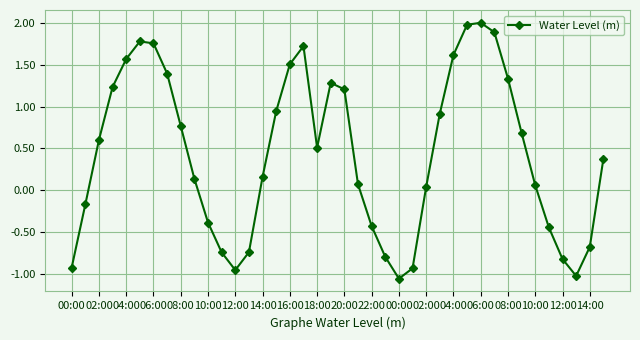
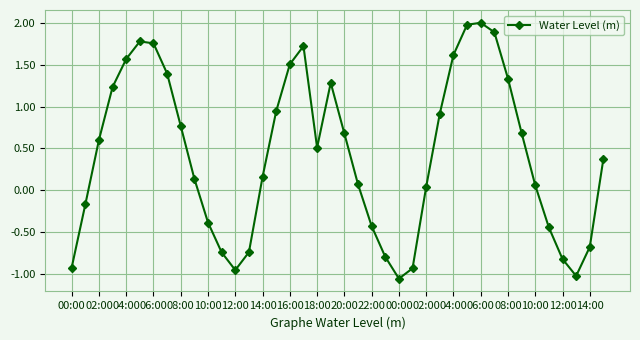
20:00: 1.2 -> 0.7
